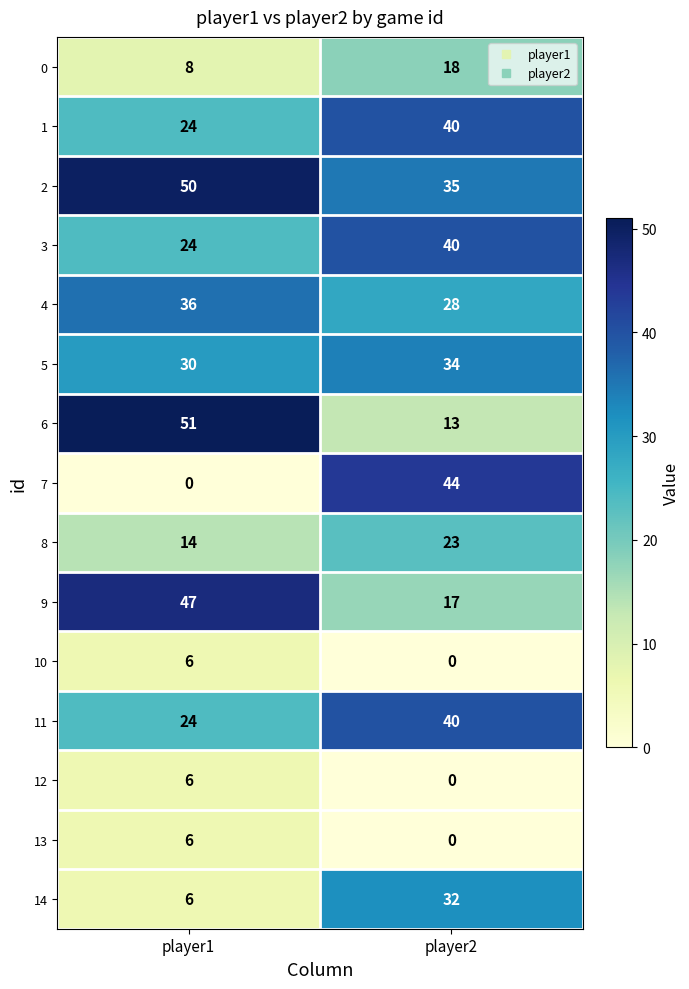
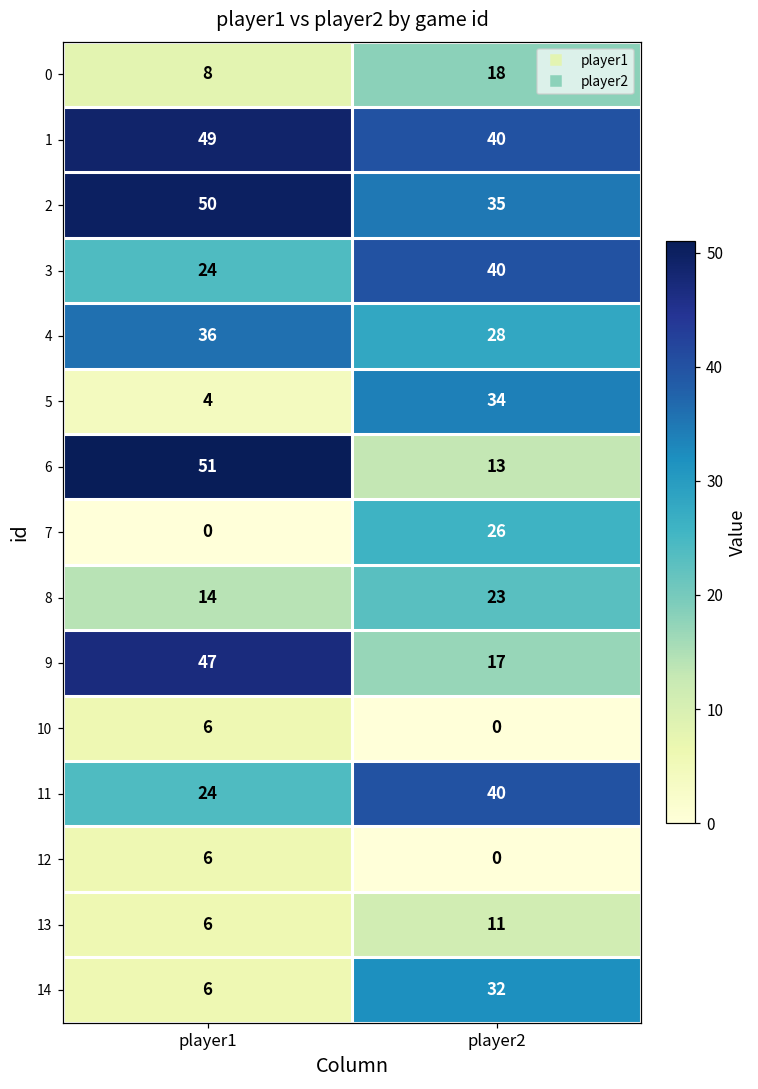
1, player1: 24 -> 49
5, player1: 30 -> 4
7, player2: 44 -> 26
13, player2: 0 -> 11
